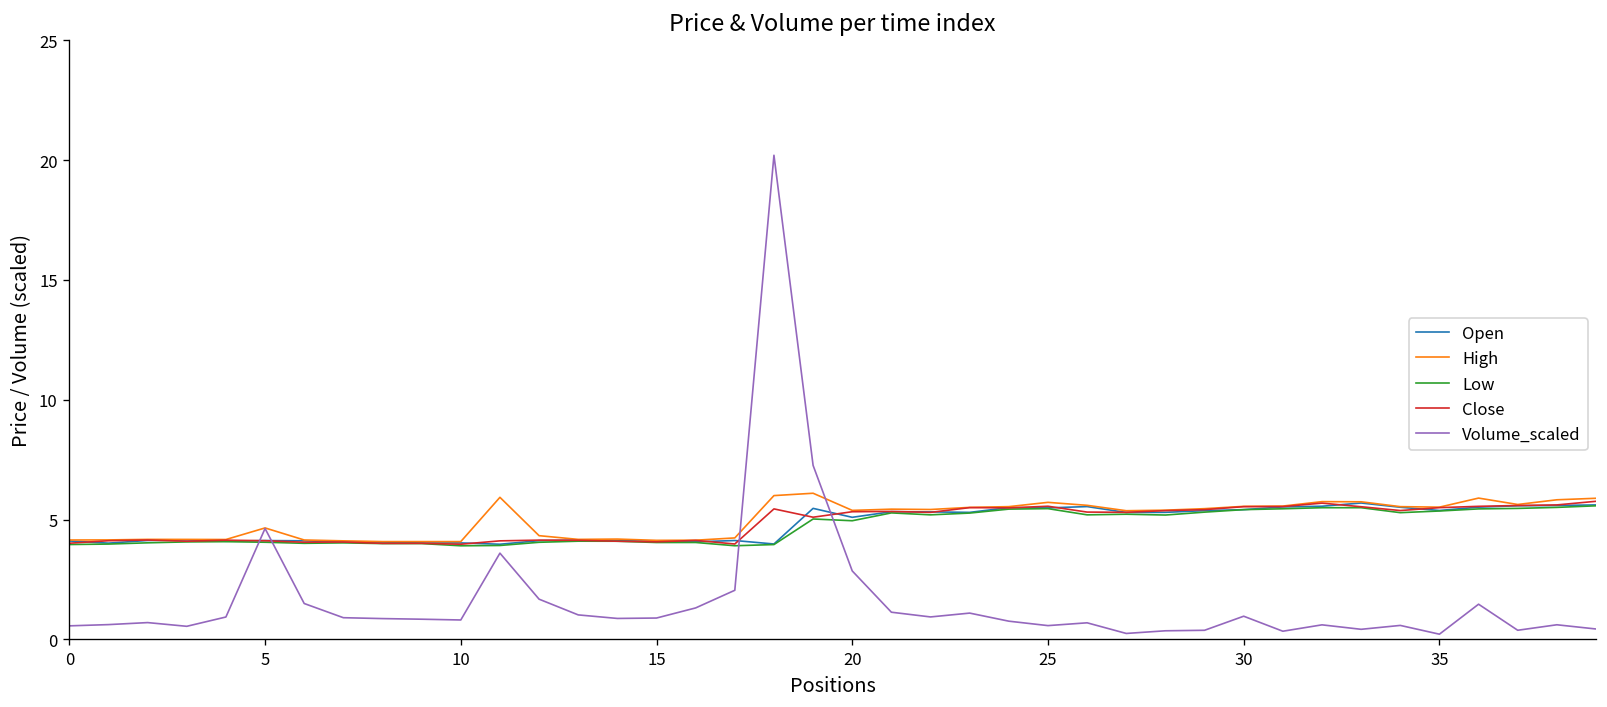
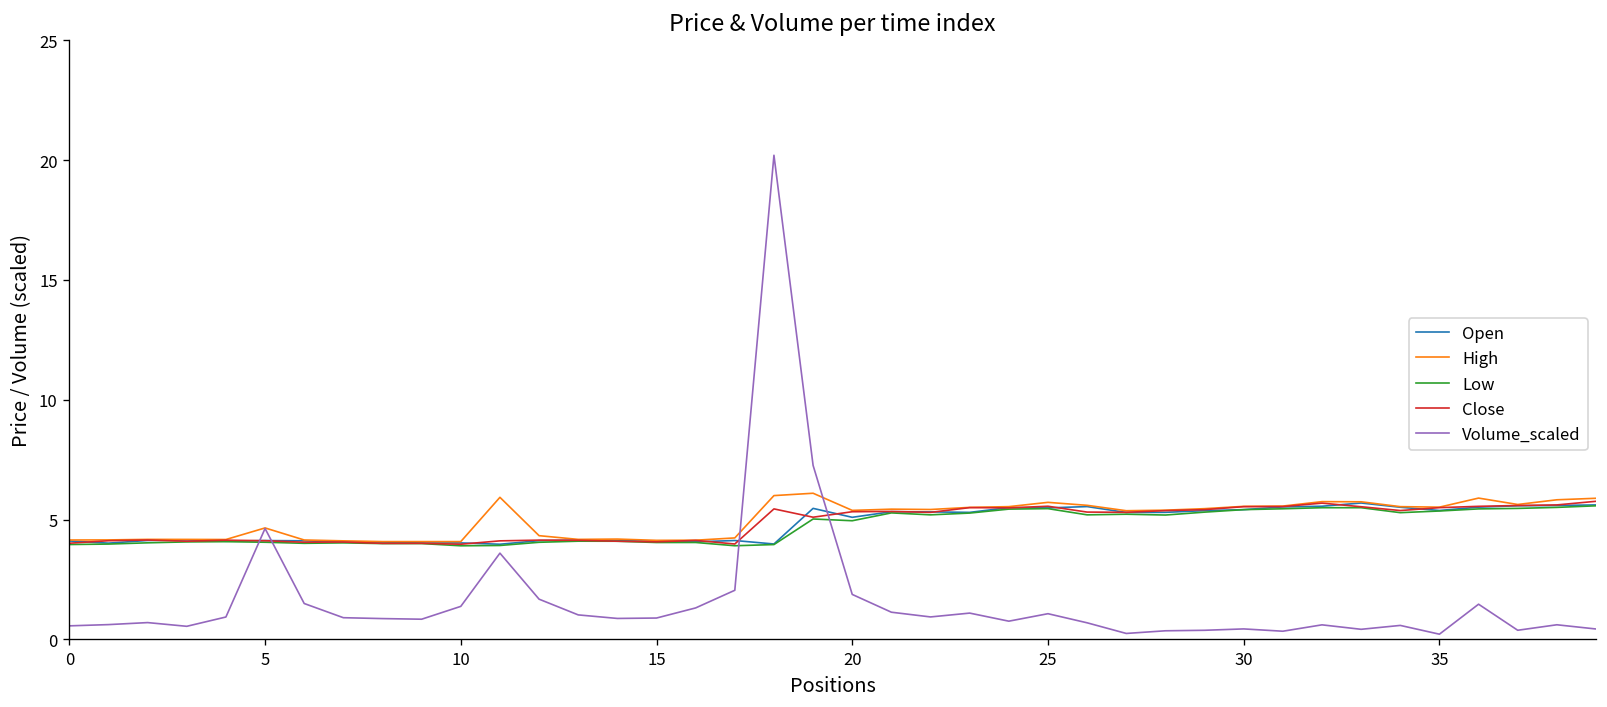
Volume_scaled, 10: 0.8 -> 1.4
Volume_scaled, 20: 2.9 -> 1.9
Volume_scaled, 25: 0.6 -> 1.1
Volume_scaled, 30: 1.0 -> 0.4
